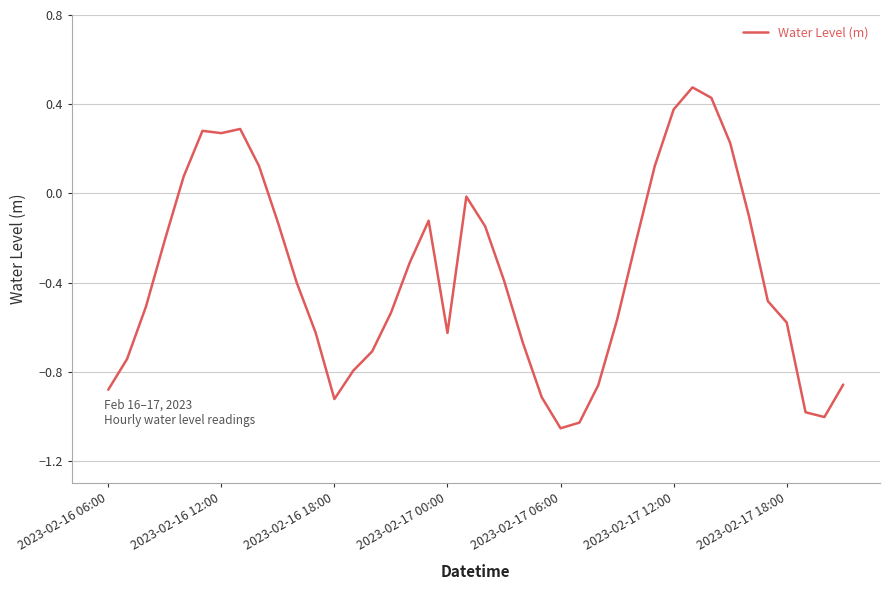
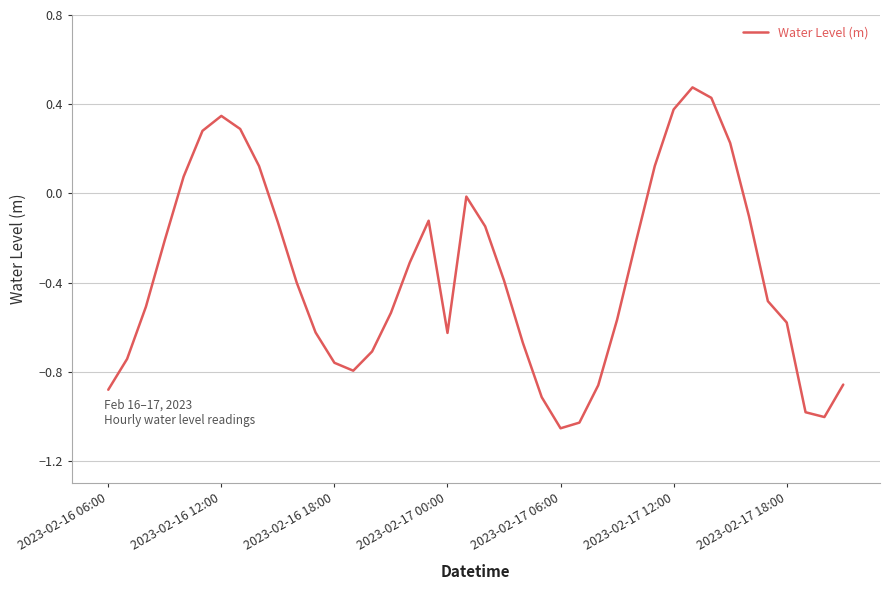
2023-02-16 12:00: 0.27 -> 0.35
2023-02-16 18:00: -0.92 -> -0.76
